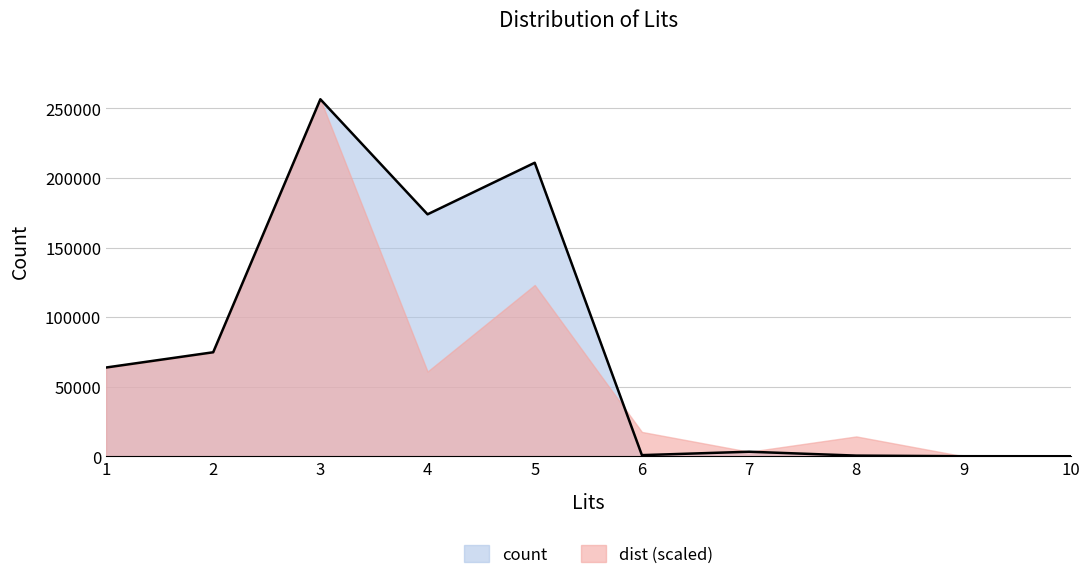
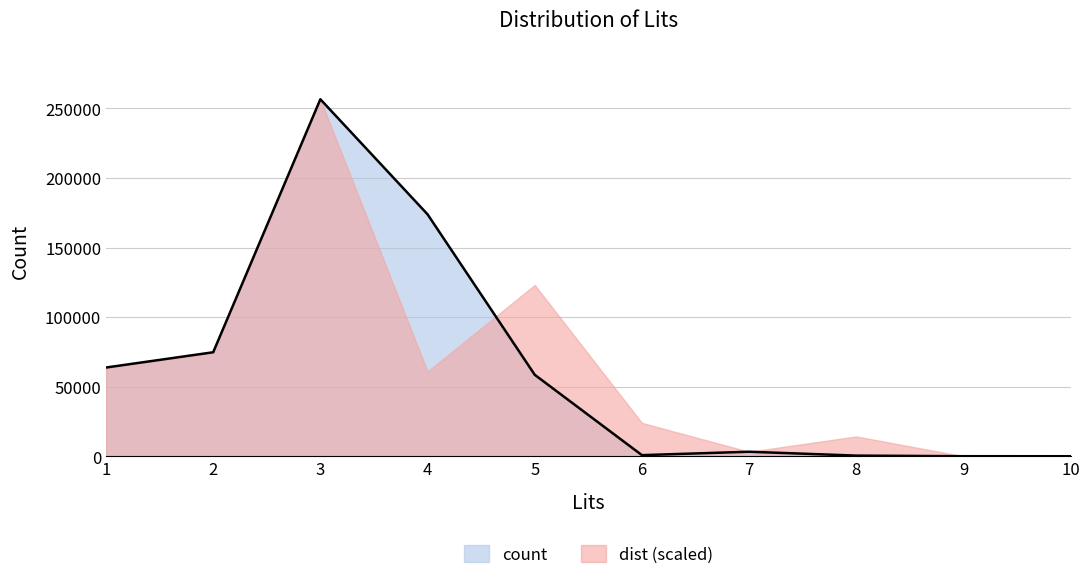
count, 5: 211000 -> 59000
dist (scaled), 6: 17000 -> 24000
